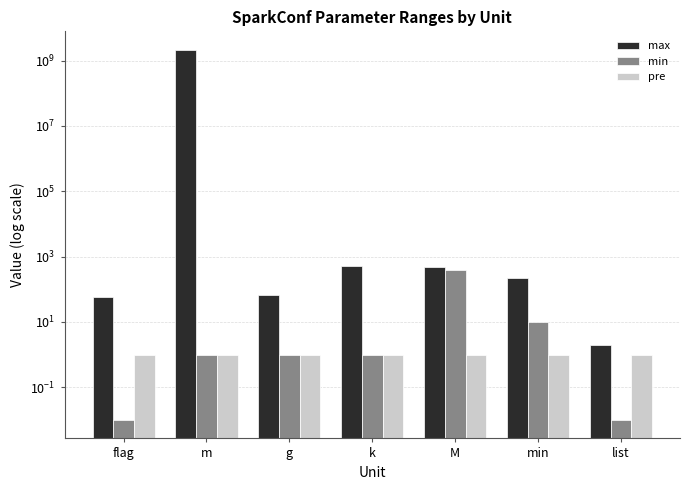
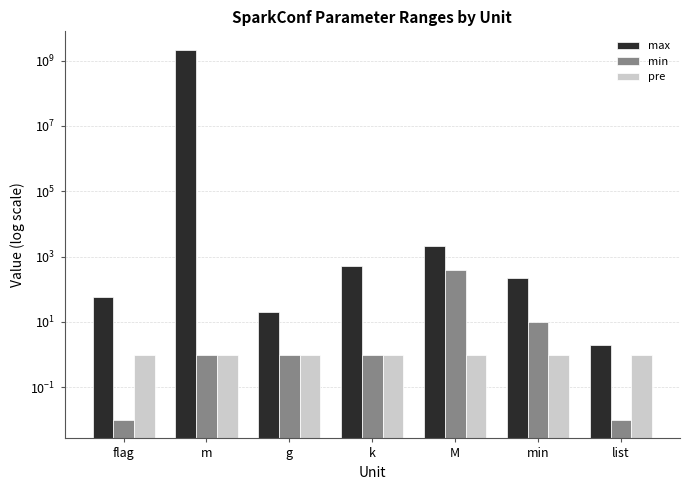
max, g: 70 -> 20
max, M: 500 -> 2000
